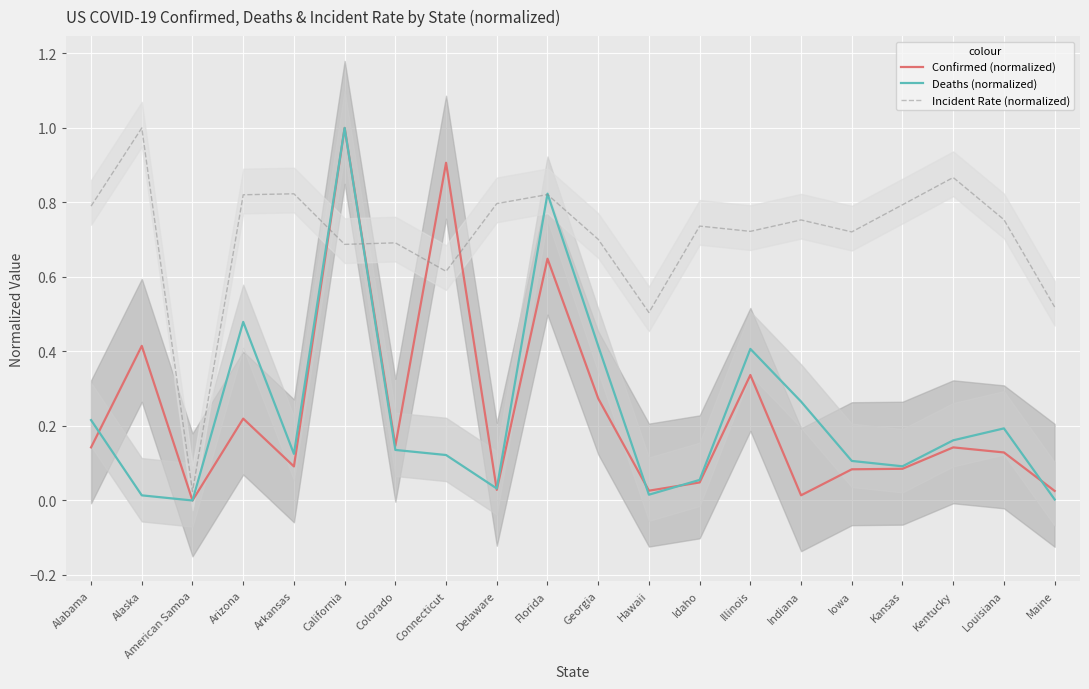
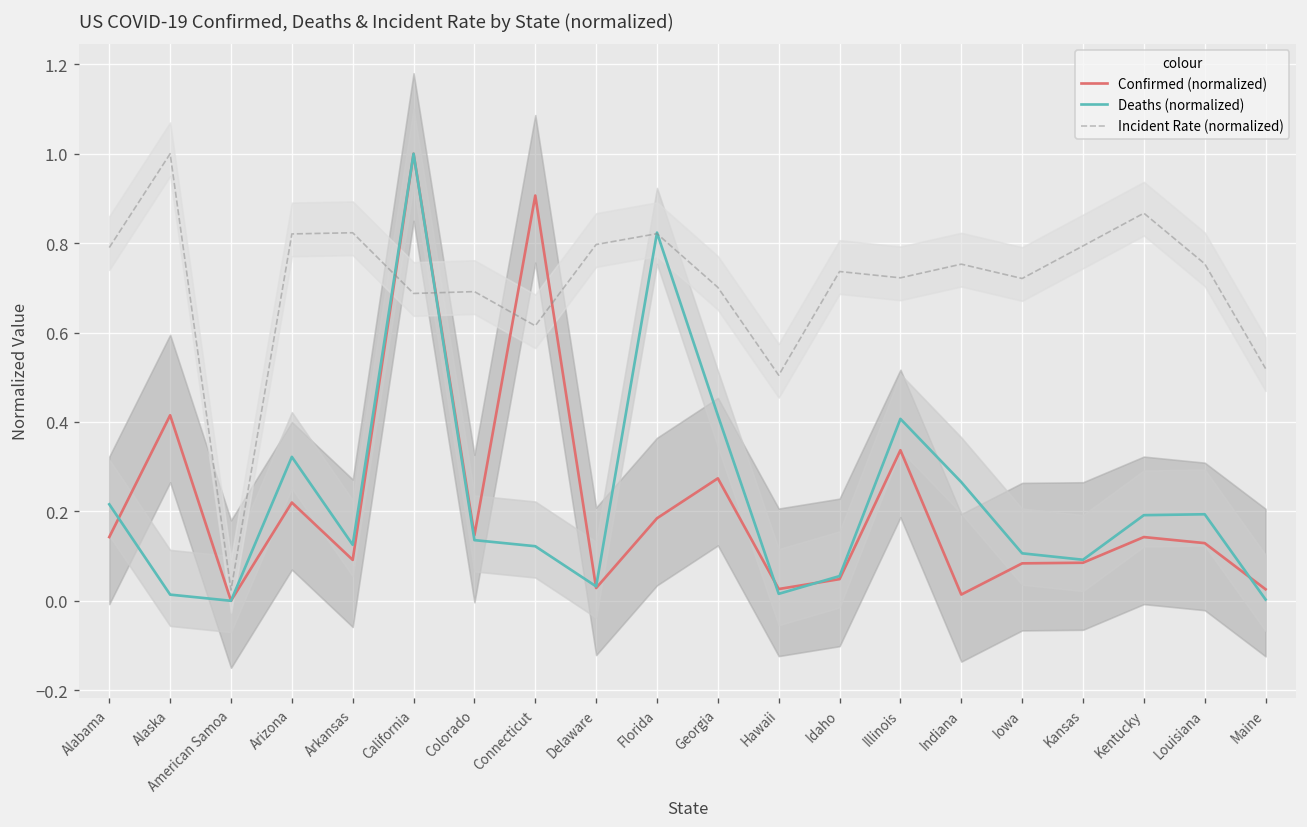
Deaths (normalized), Arizona: 0.48 -> 0.32
Confirmed (normalized), Florida: 0.65 -> 0.18
Deaths (normalized), Kentucky: 0.16 -> 0.19
